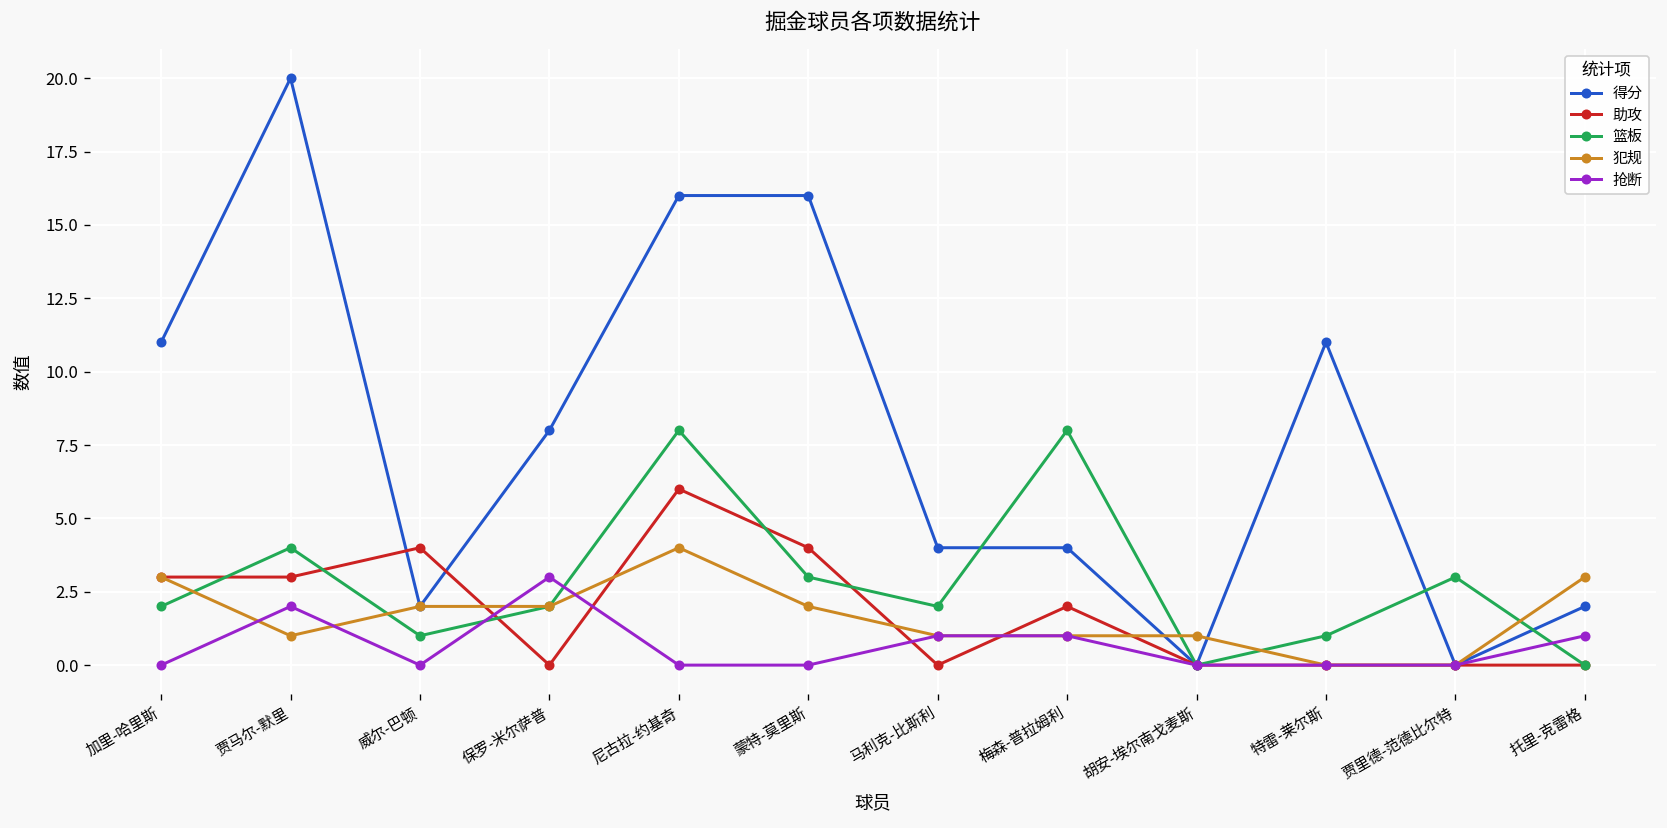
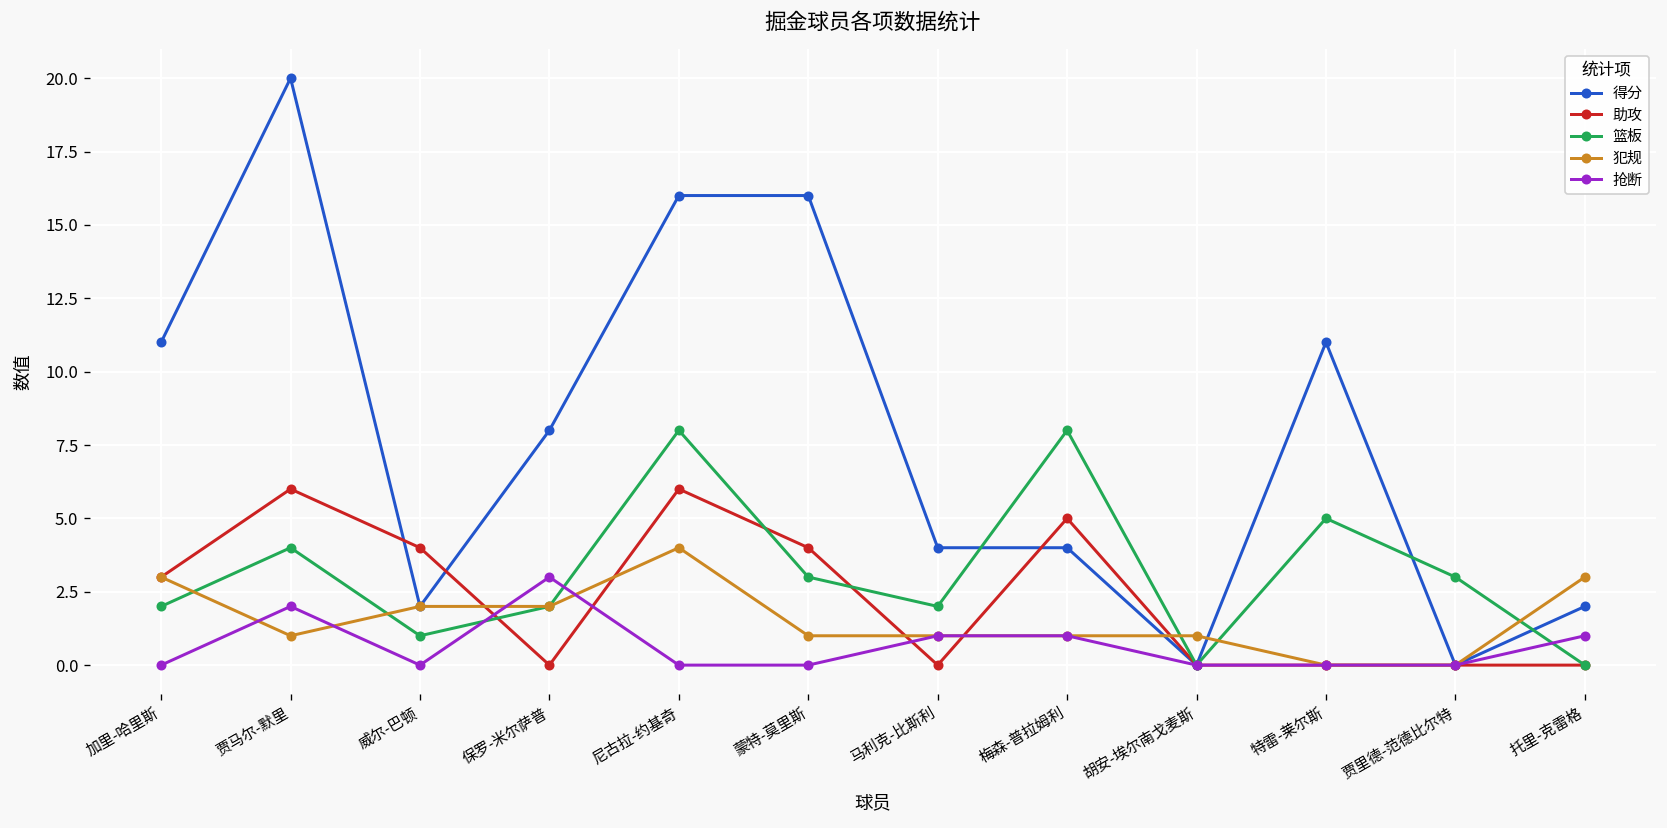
助攻, 贾马尔-默里: 3 -> 6
犯规, 蒙特-莫里斯: 2 -> 1
助攻, 梅森-普拉姆利: 2 -> 5
篮板, 特雷-莱尔斯: 1 -> 5
